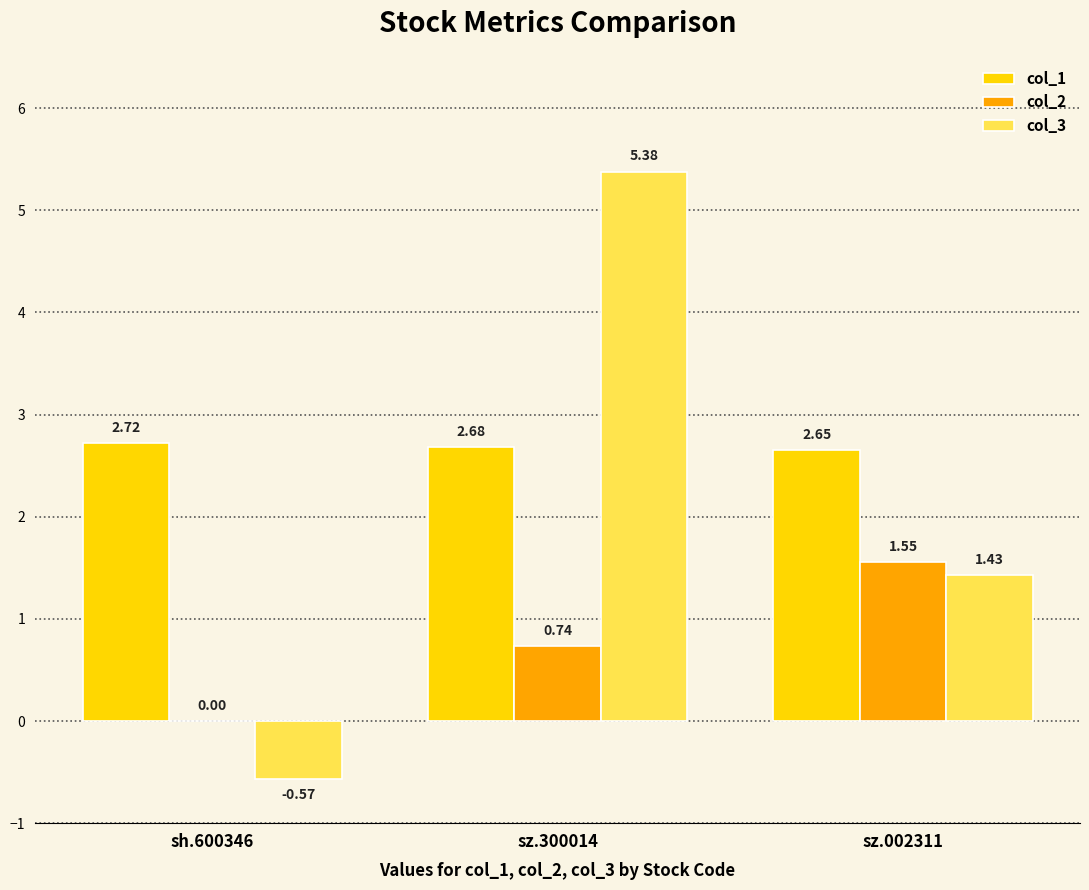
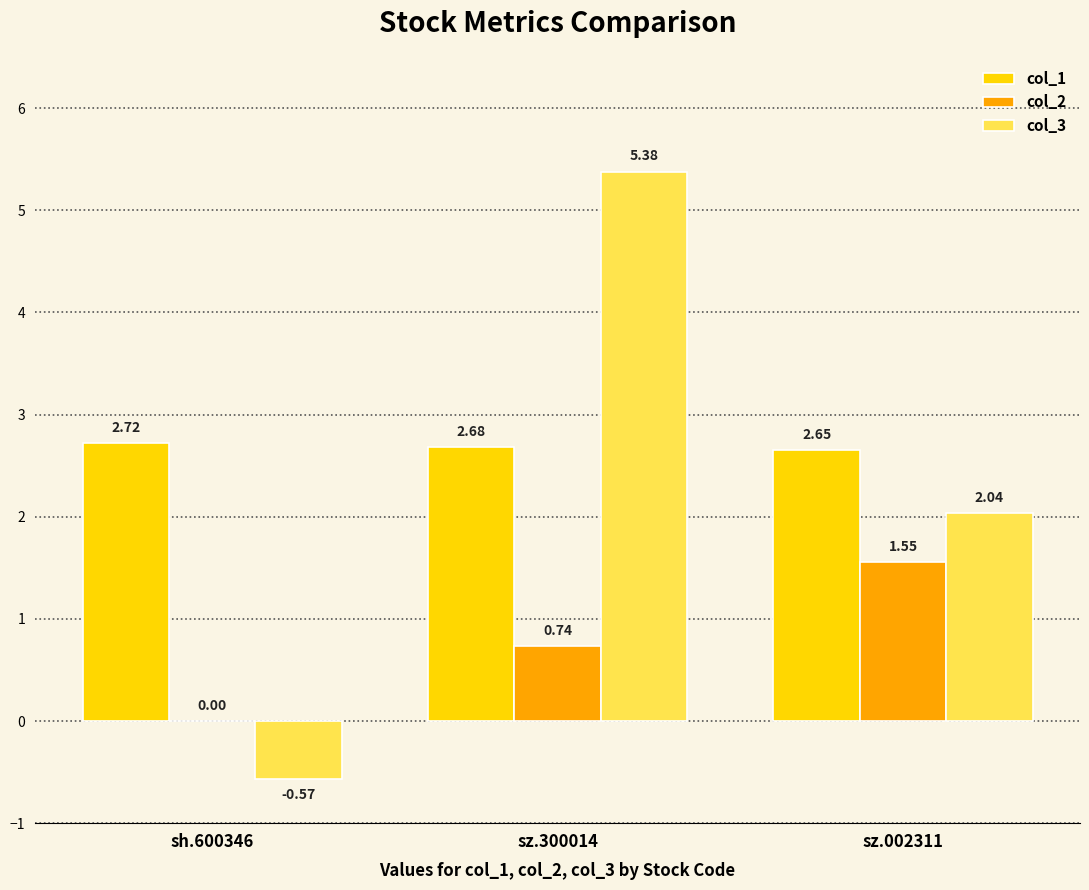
col_3, sz.002311: 1.43 -> 2.04
